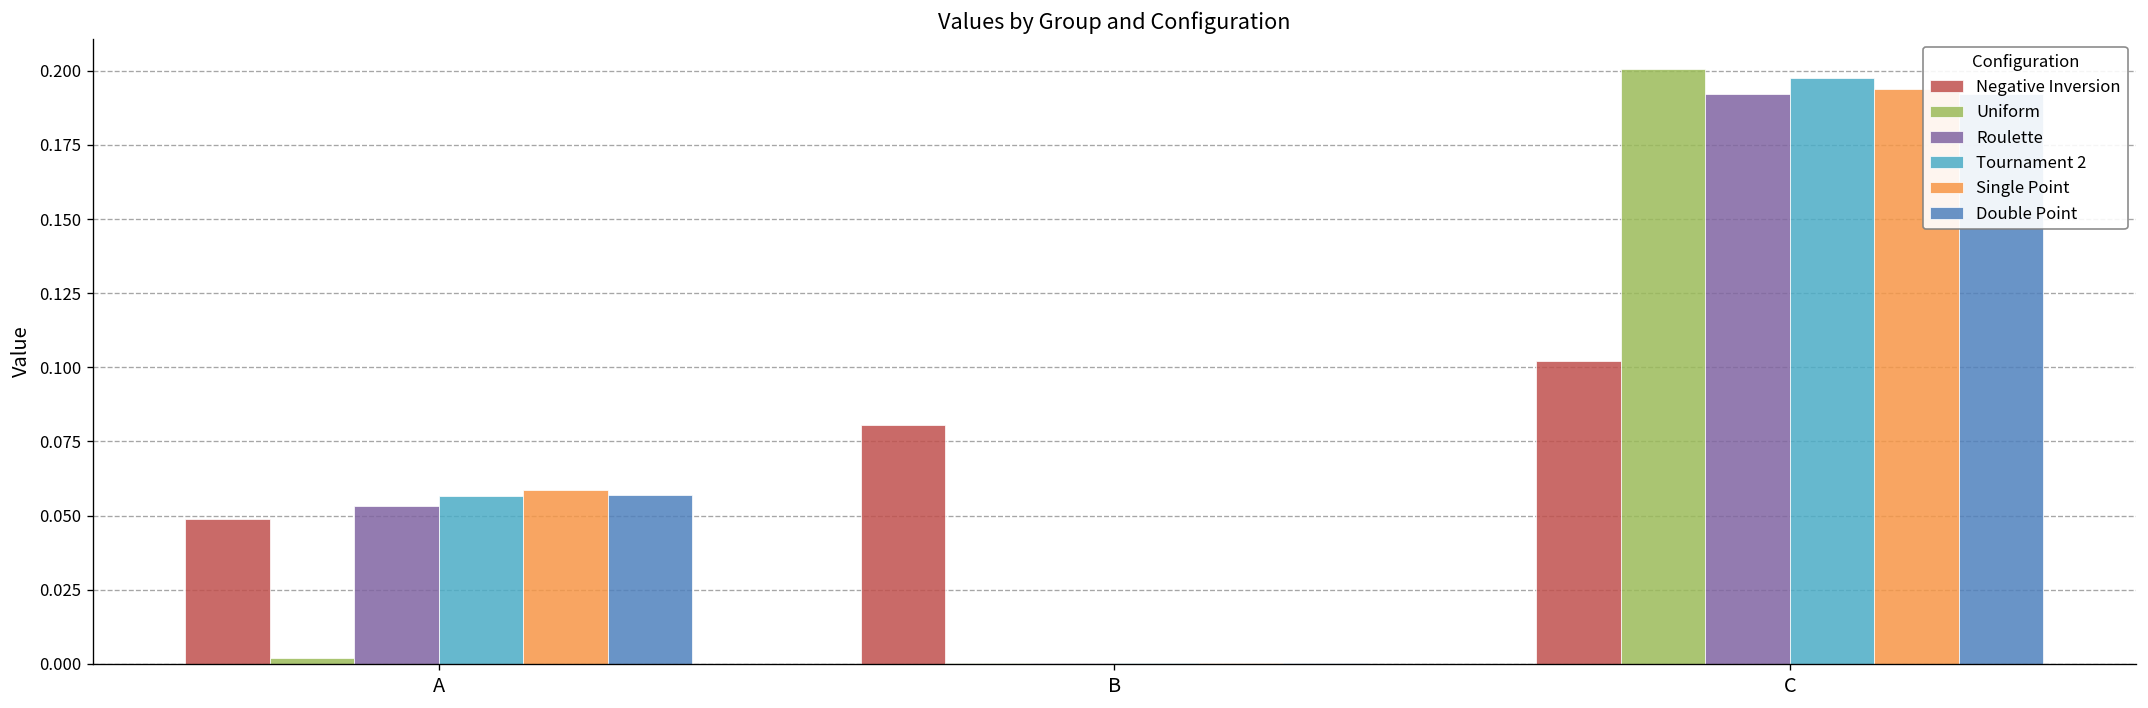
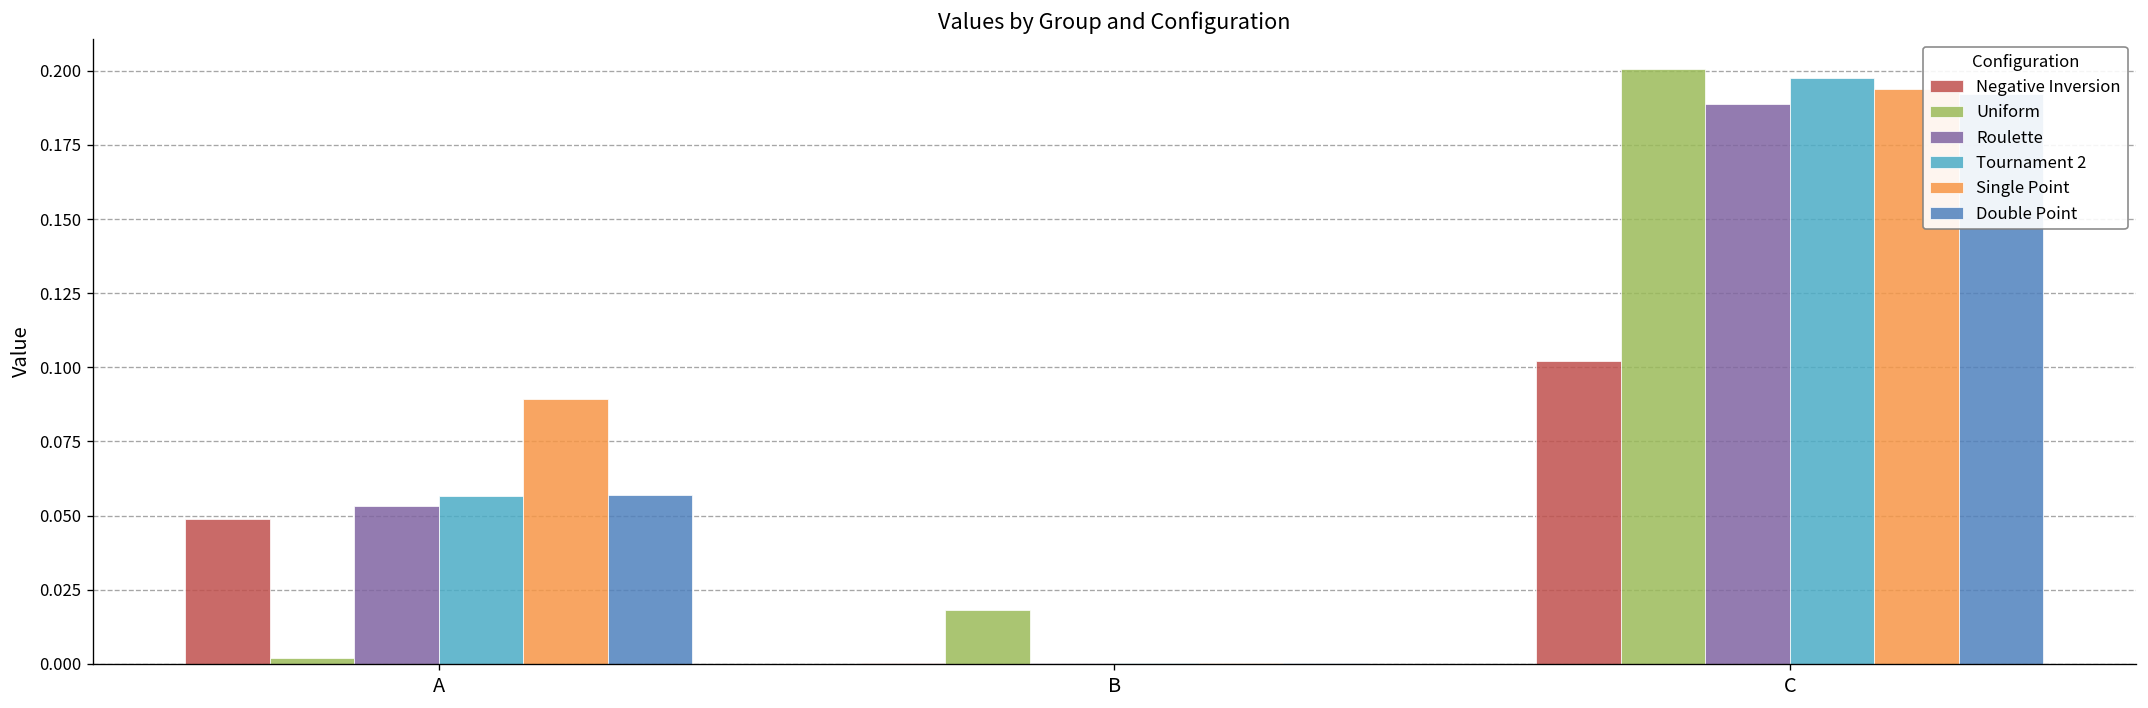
Single Point, A: 0.059 -> 0.089
Negative Inversion, B: 0.080 -> 0.000
Uniform, B: 0.000 -> 0.018
Roulette, C: 0.192 -> 0.189
